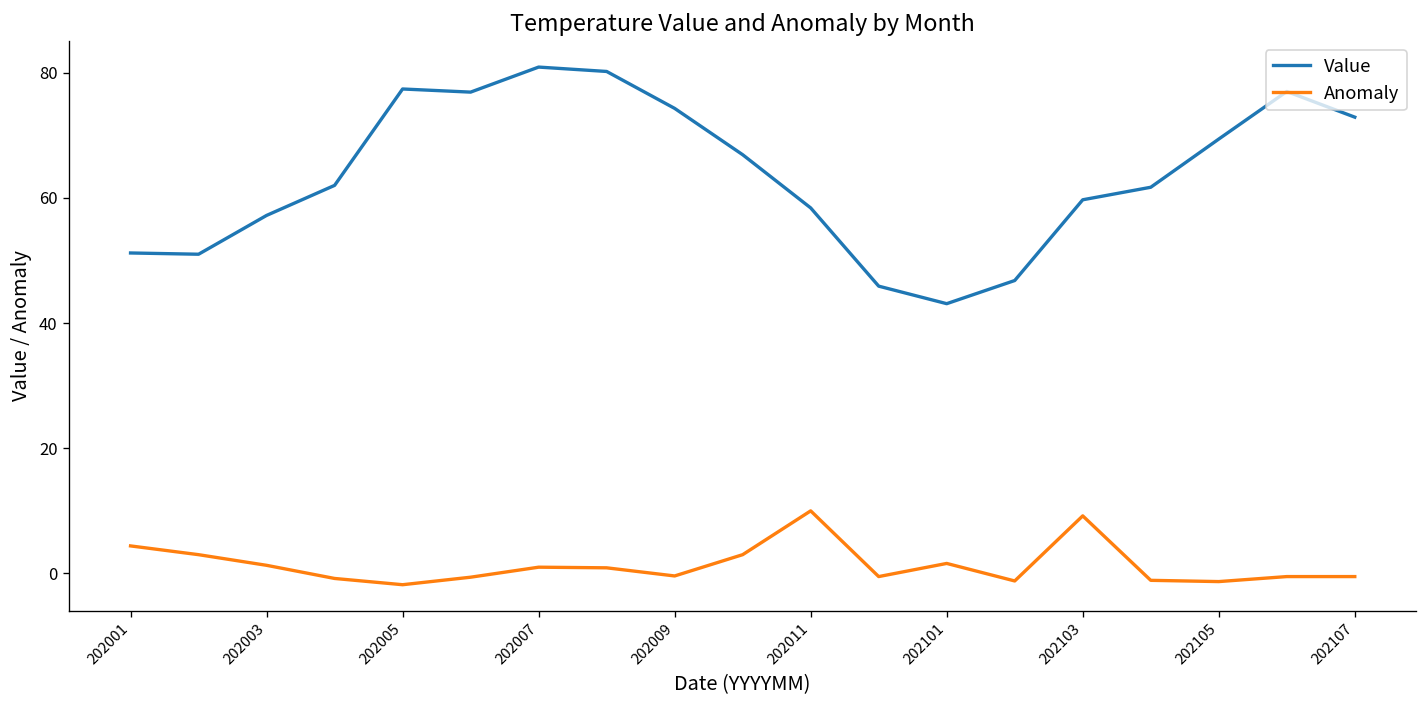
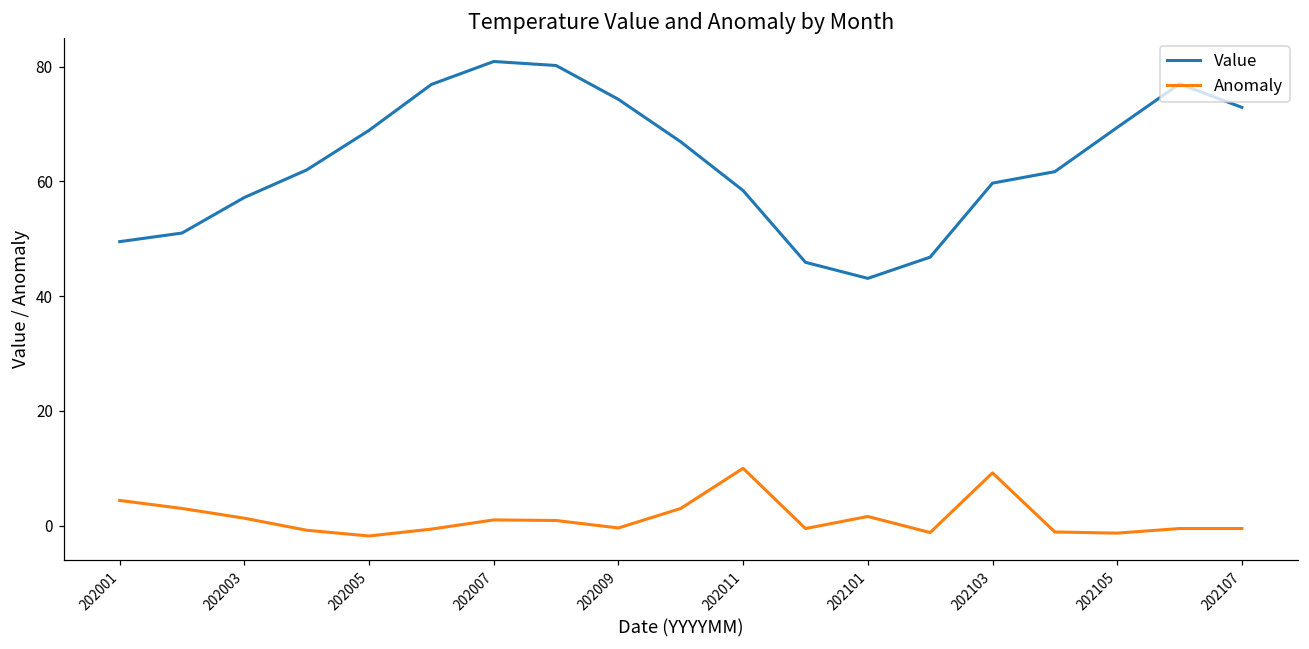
Value, 202001: 51 -> 50
Value, 202005: 77 -> 69
